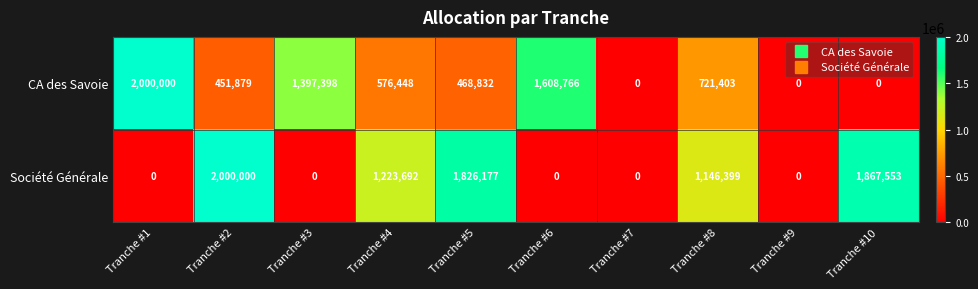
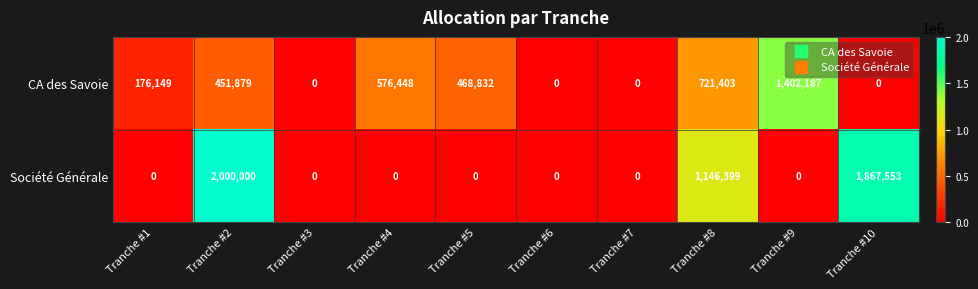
CA des Savoie, Tranche #1: 2,000,000 -> 176,149
CA des Savoie, Tranche #3: 1,397,398 -> 0
CA des Savoie, Tranche #6: 1,608,766 -> 0
CA des Savoie, Tranche #9: 0 -> 1,402,187
Société Générale, Tranche #4: 1,223,692 -> 0
Société Générale, Tranche #5: 1,826,177 -> 0
